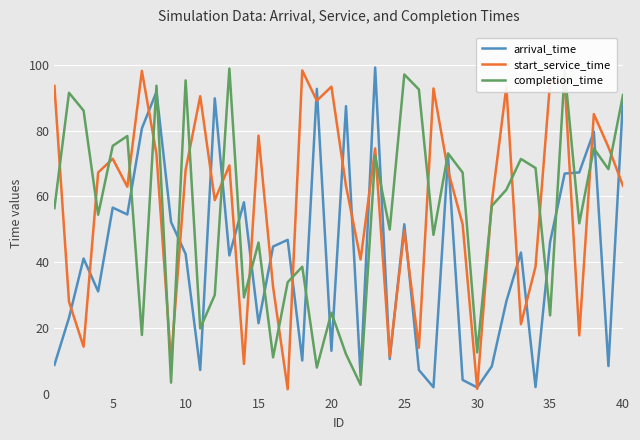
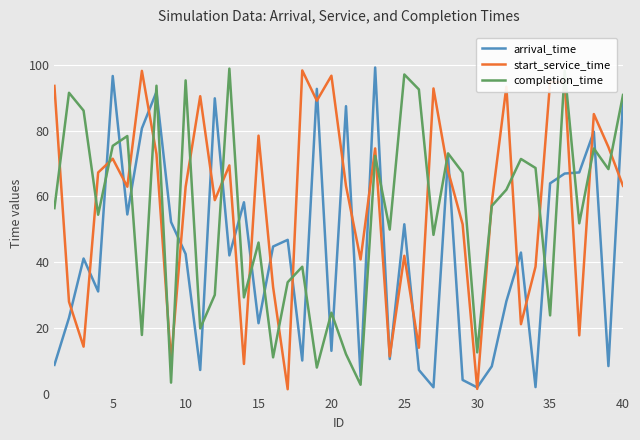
arrival_time, 5: 57 -> 97
start_service_time, 10: 68 -> 63
start_service_time, 20: 93 -> 97
start_service_time, 25: 50 -> 42
arrival_time, 35: 46 -> 64
